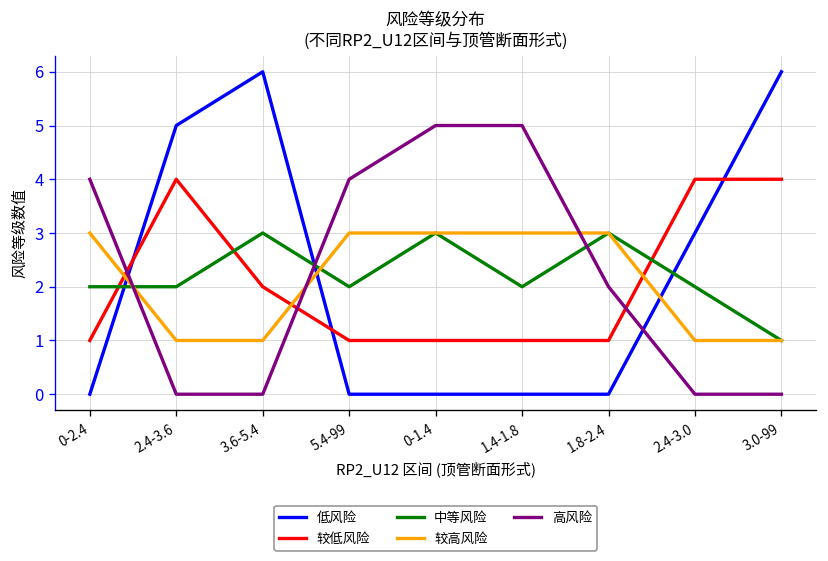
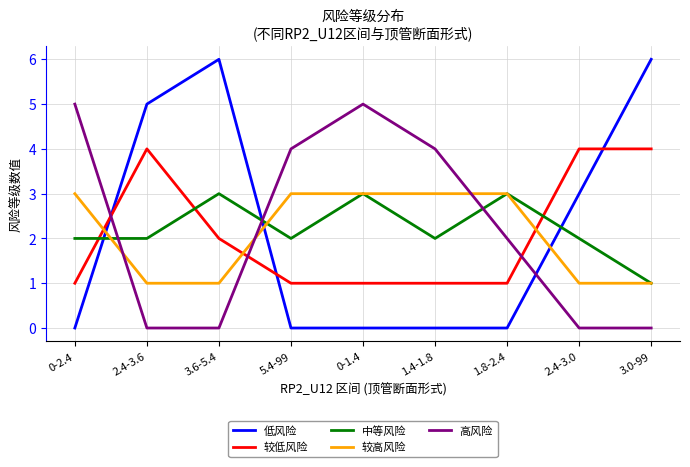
高风险, 0-2.4: 4 -> 5
高风险, 1.4-1.8: 5 -> 4
